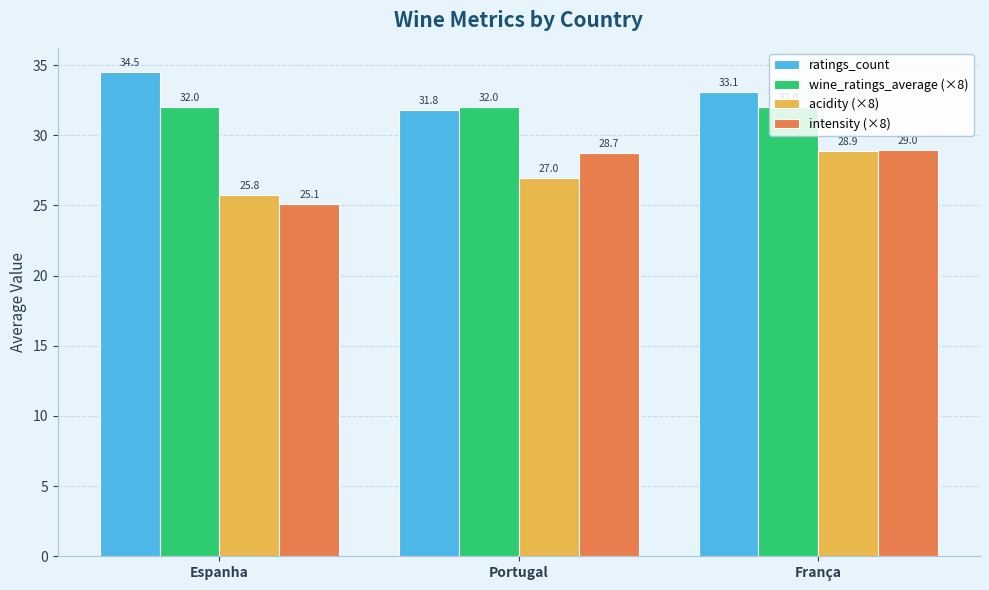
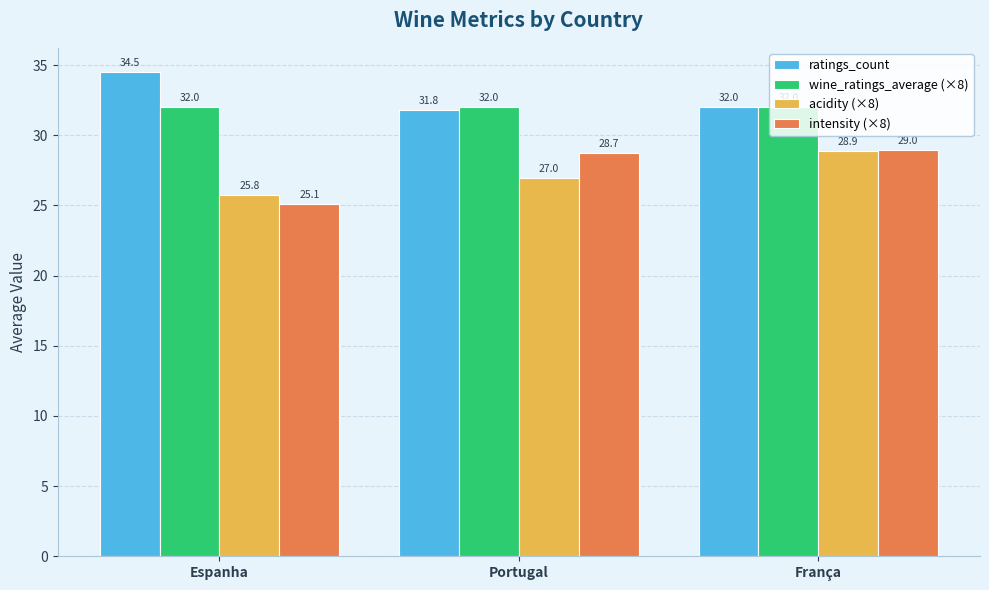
ratings_count, França: 33.1 -> 32.0
